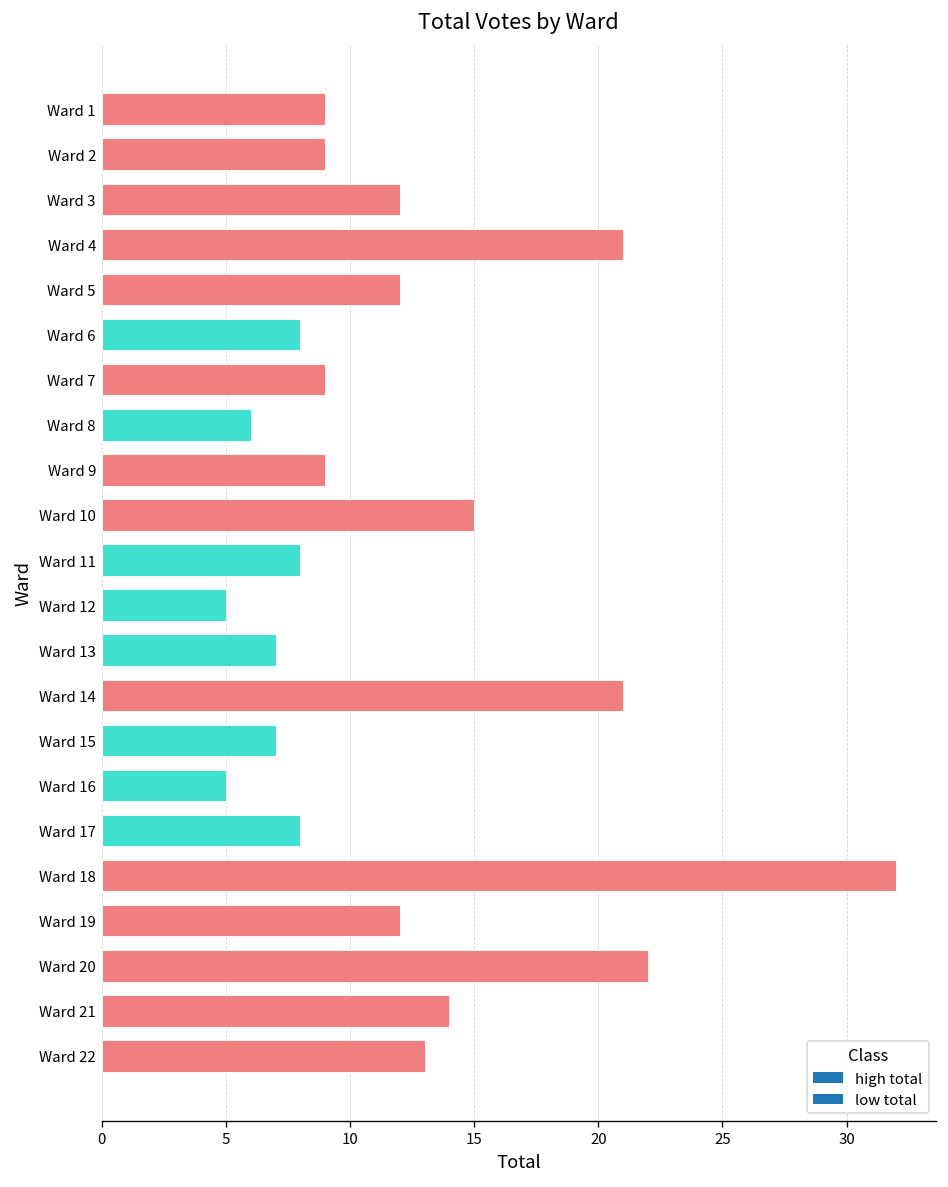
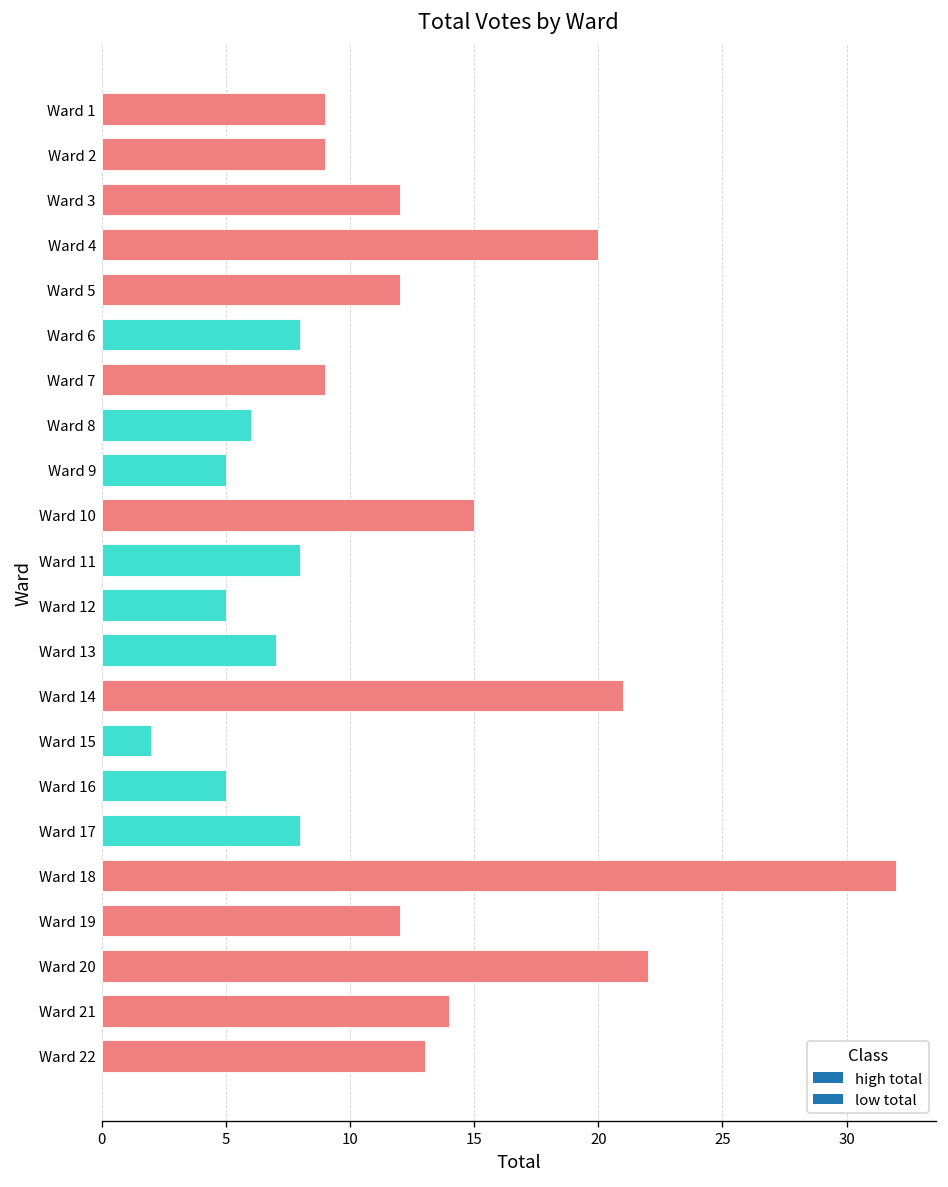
Ward 4: 21 -> 20
Ward 9: 9 -> 5
Ward 15: 7 -> 2
